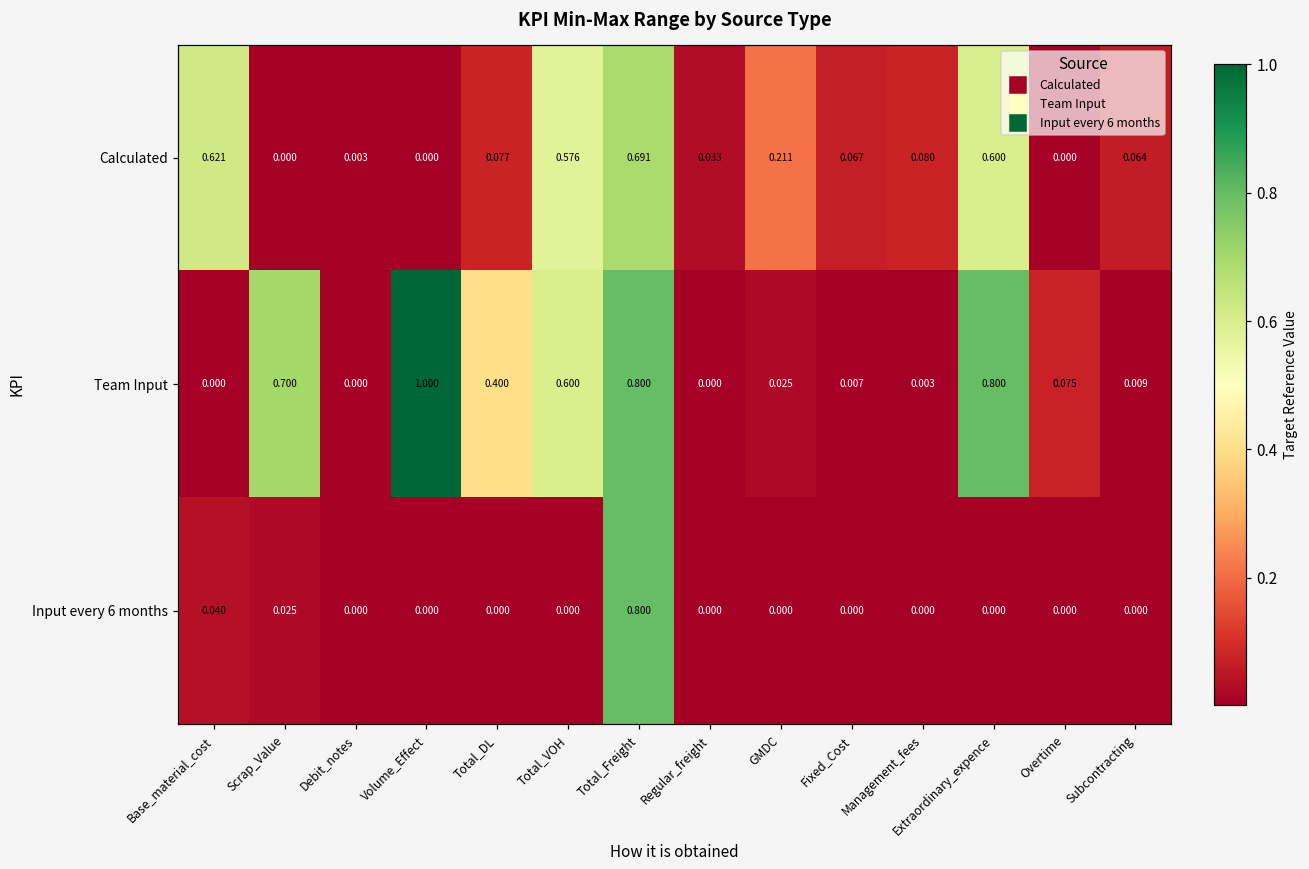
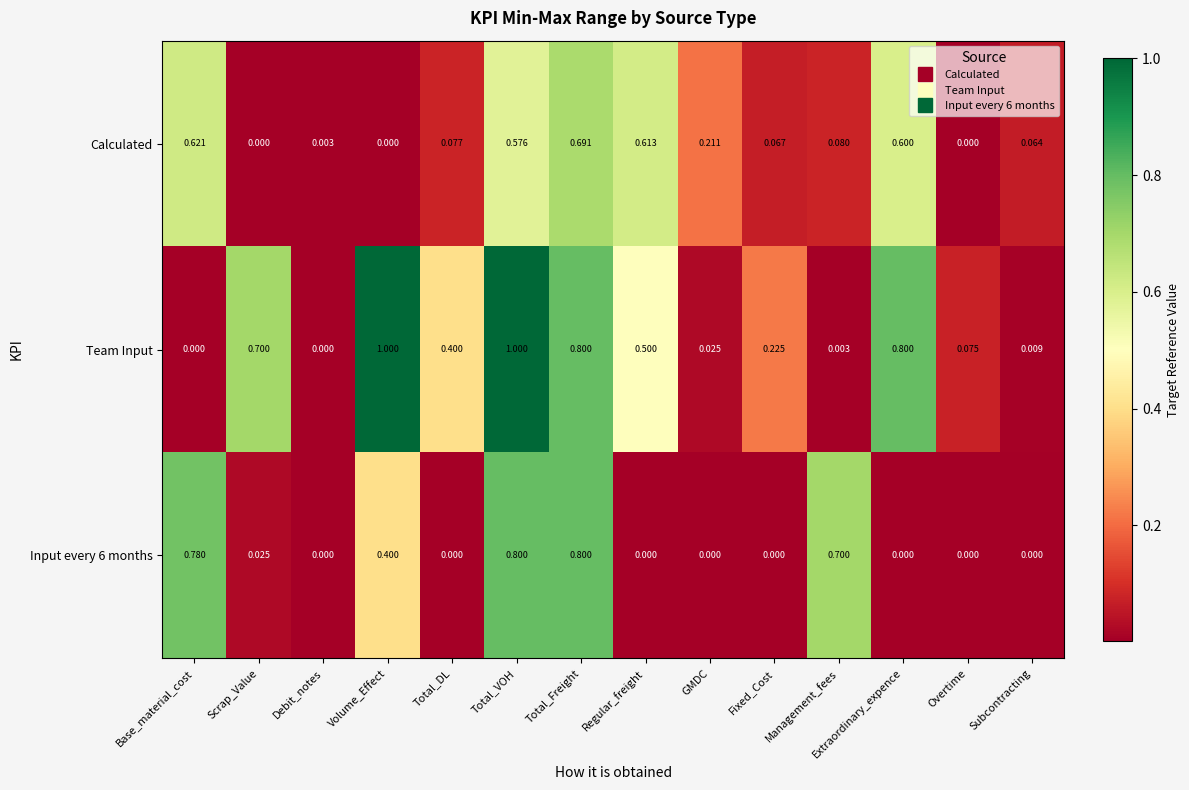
Calculated, Regular_freight: 0.033 -> 0.613
Team Input, Total_VOH: 0.600 -> 1.000
Team Input, Regular_freight: 0.000 -> 0.500
Team Input, Fixed_Cost: 0.007 -> 0.225
Input every 6 months, Base_material_cost: 0.040 -> 0.780
Input every 6 months, Volume_Effect: 0.000 -> 0.400
Input every 6 months, Total_VOH: 0.000 -> 0.800
Input every 6 months, Management_fees: 0.000 -> 0.700
